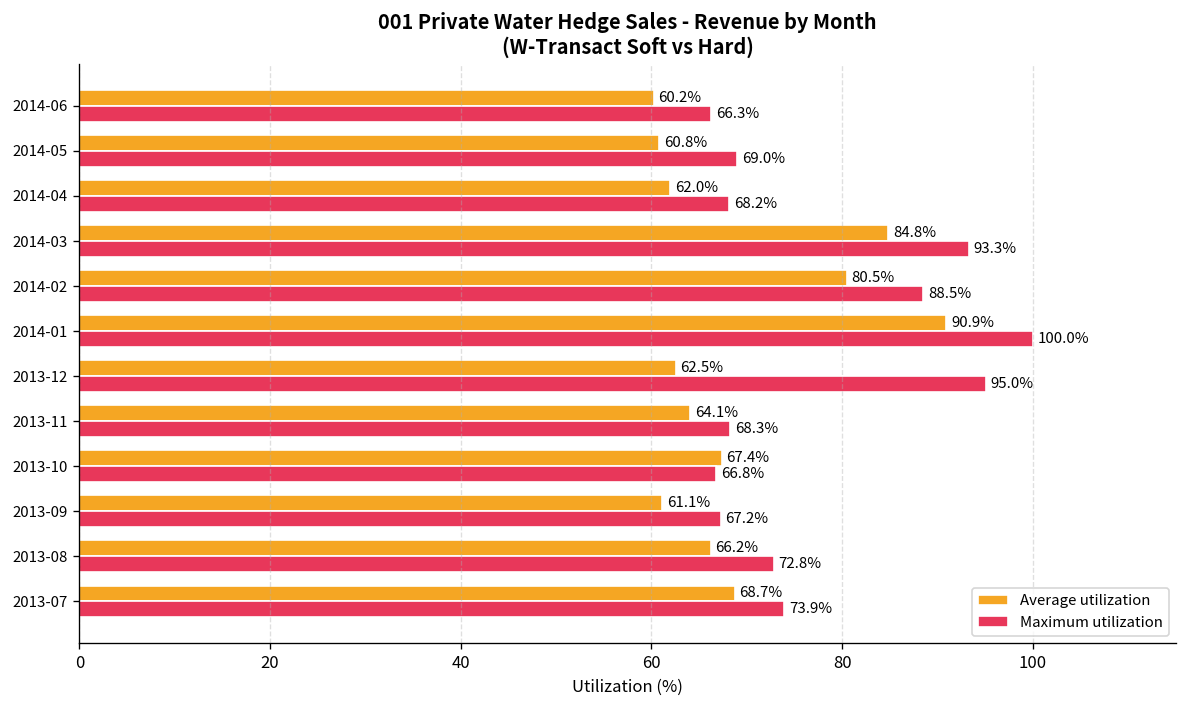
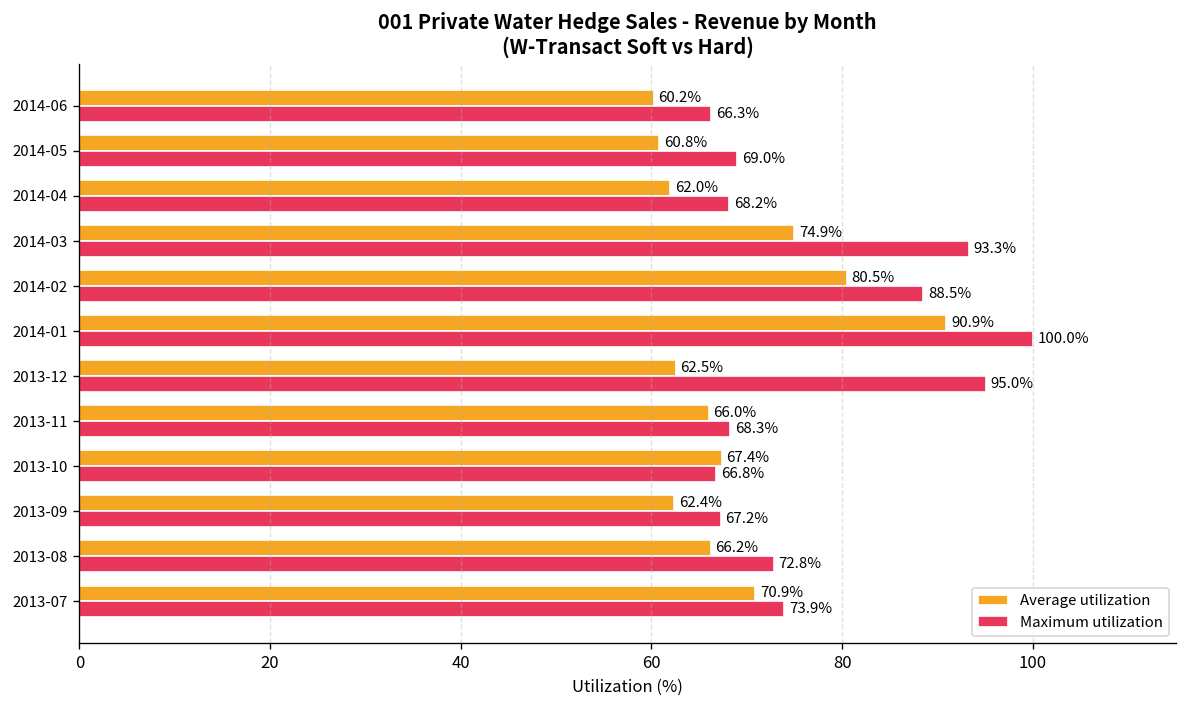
Average utilization, 2014-03: 84.8% -> 74.9%
Average utilization, 2013-11: 64.1% -> 66.0%
Average utilization, 2013-09: 61.1% -> 62.4%
Average utilization, 2013-07: 68.7% -> 70.9%
